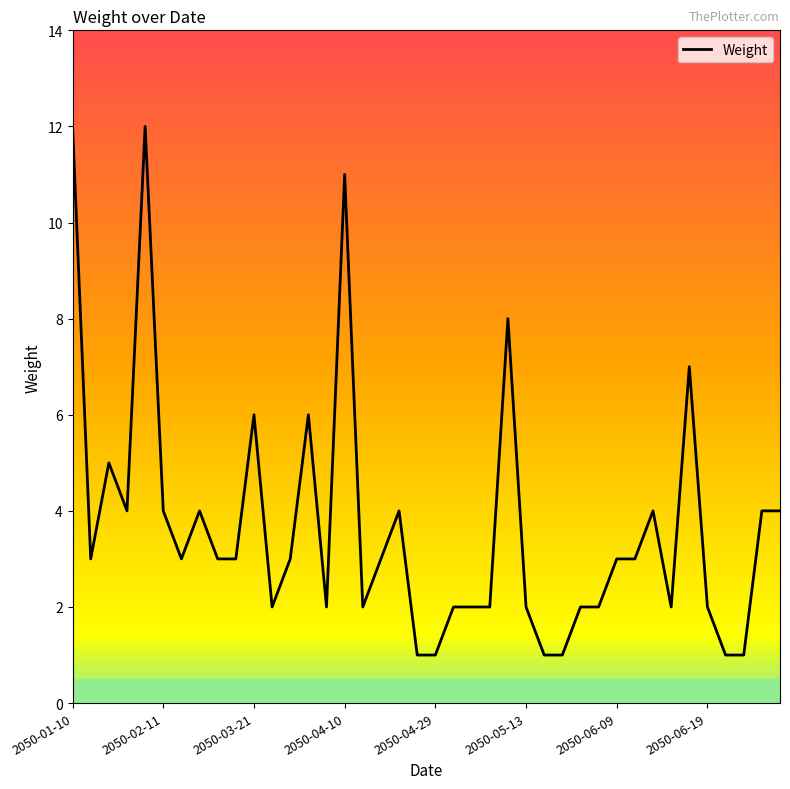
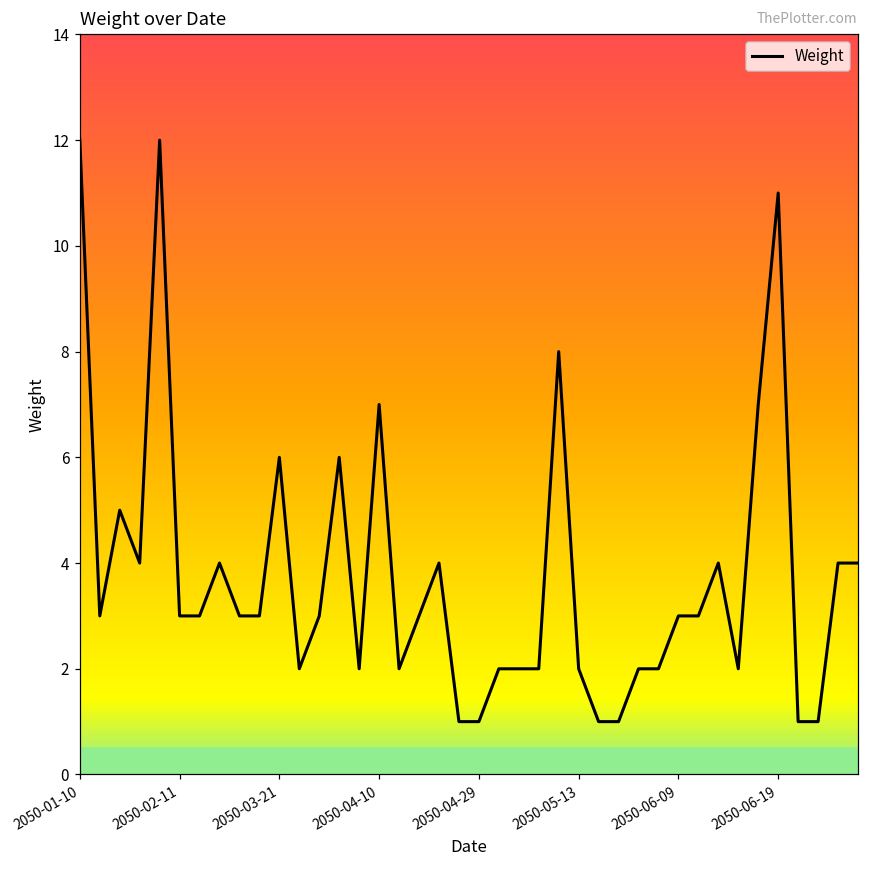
2050-02-11: 4 -> 3
2050-04-10: 11 -> 7
2050-06-19: 2 -> 11
